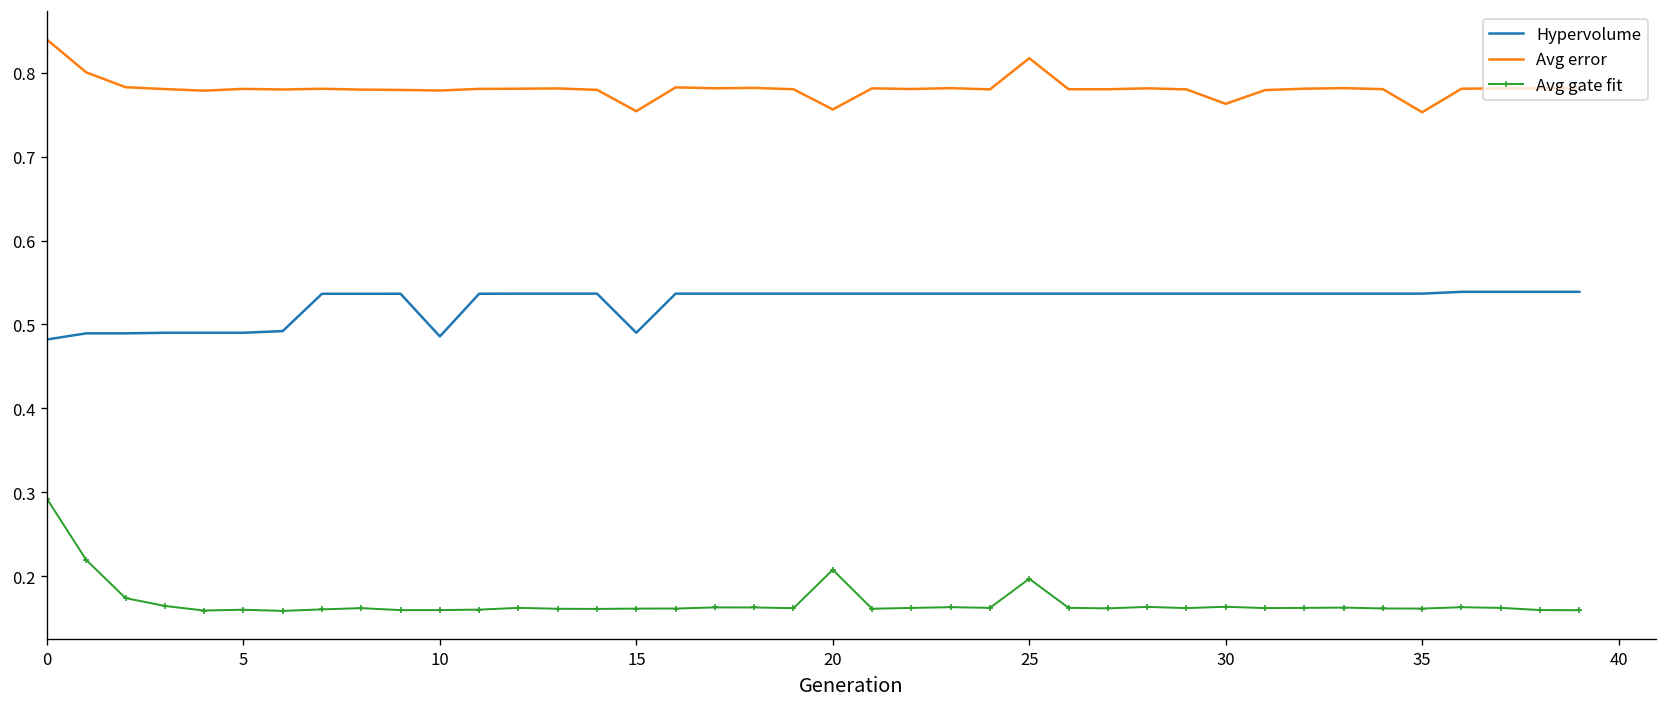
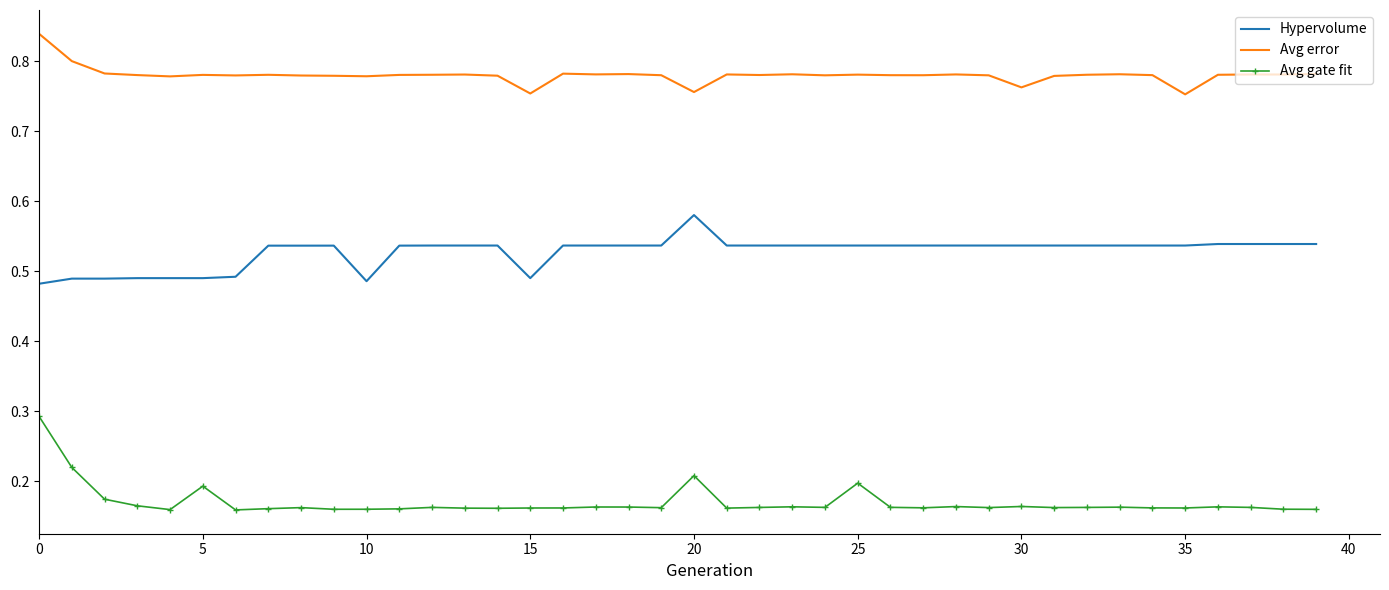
Avg gate fit, 5: 0.16 -> 0.19
Hypervolume, 20: 0.54 -> 0.58
Avg error, 25: 0.82 -> 0.78
